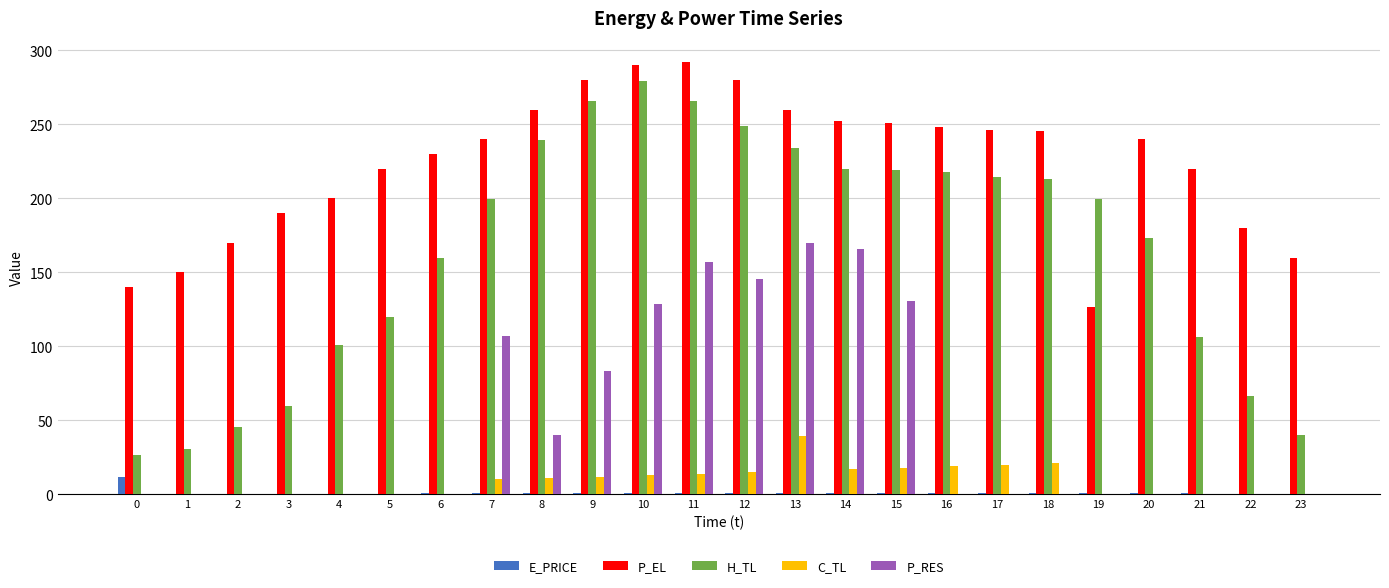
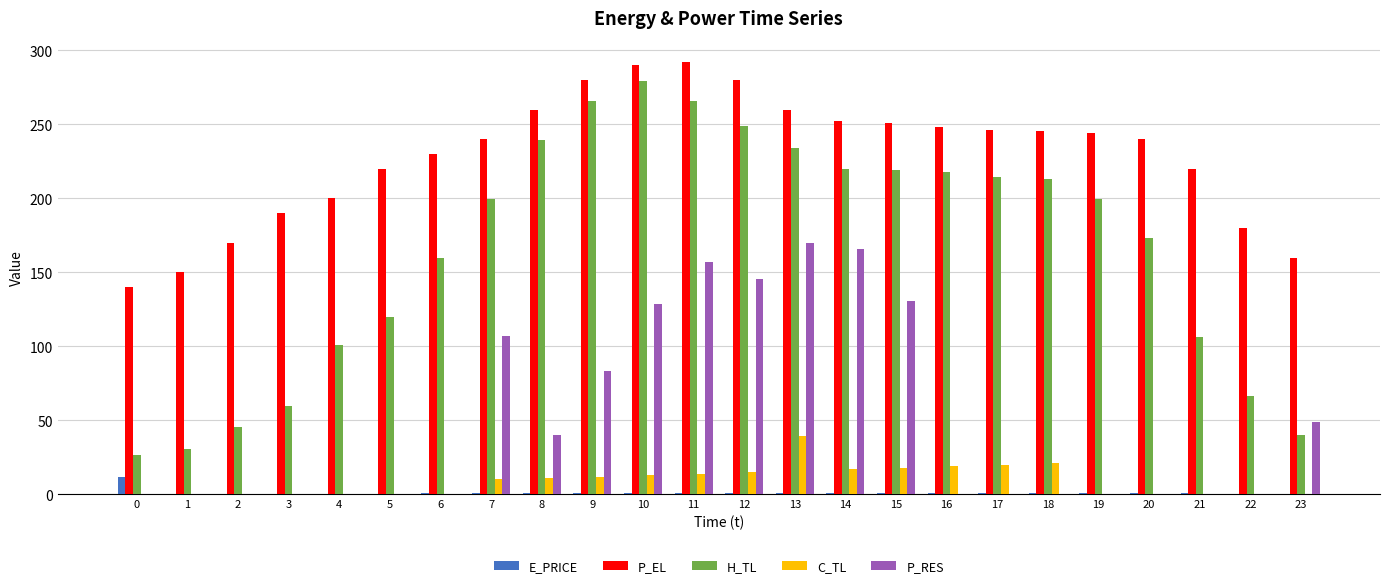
P_EL, 19: 127 -> 244
P_RES, 23: 0 -> 49
